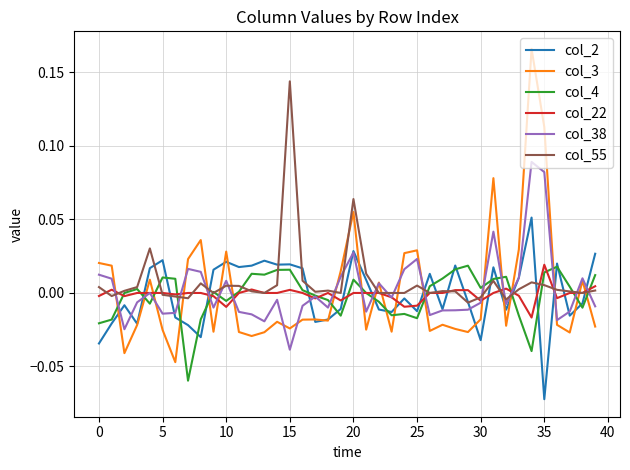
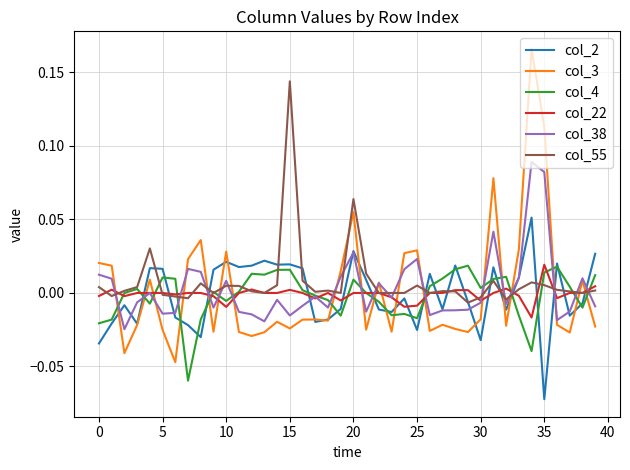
col_2, 5: 0.022 -> 0.016
col_38, 15: -0.039 -> -0.015
col_2, 25: -0.012 -> -0.025
